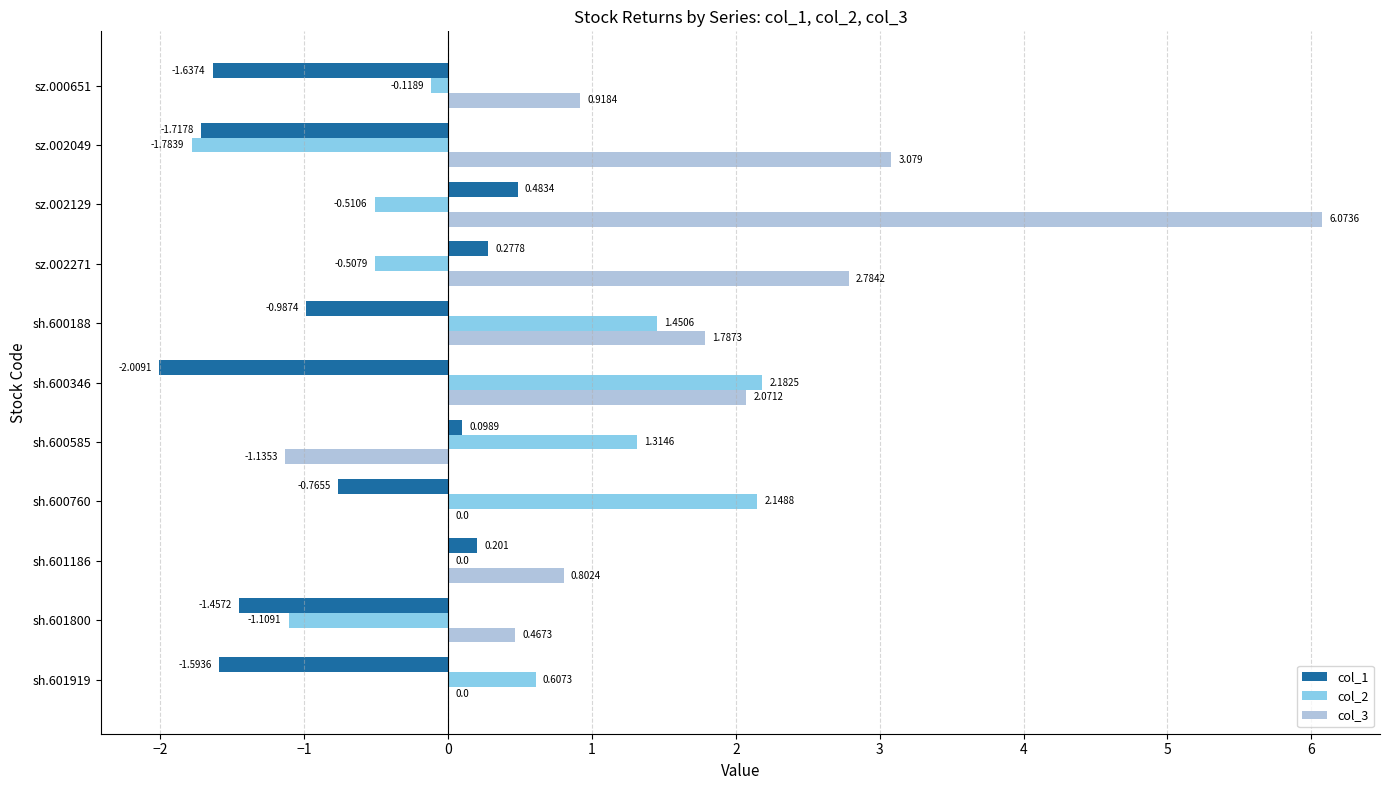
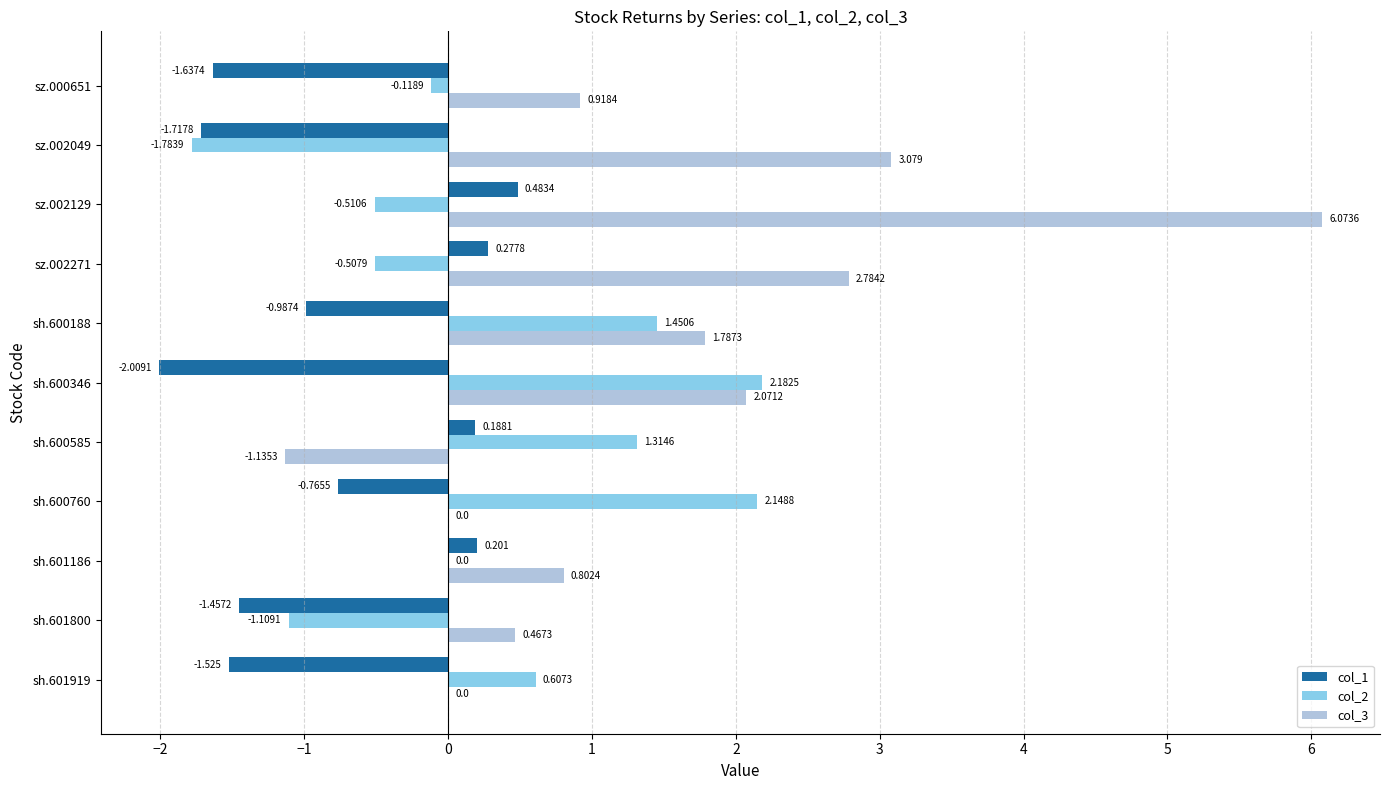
col_1, sh.600585: 0.0989 -> 0.1881
col_1, sh.601919: -1.5936 -> -1.525
